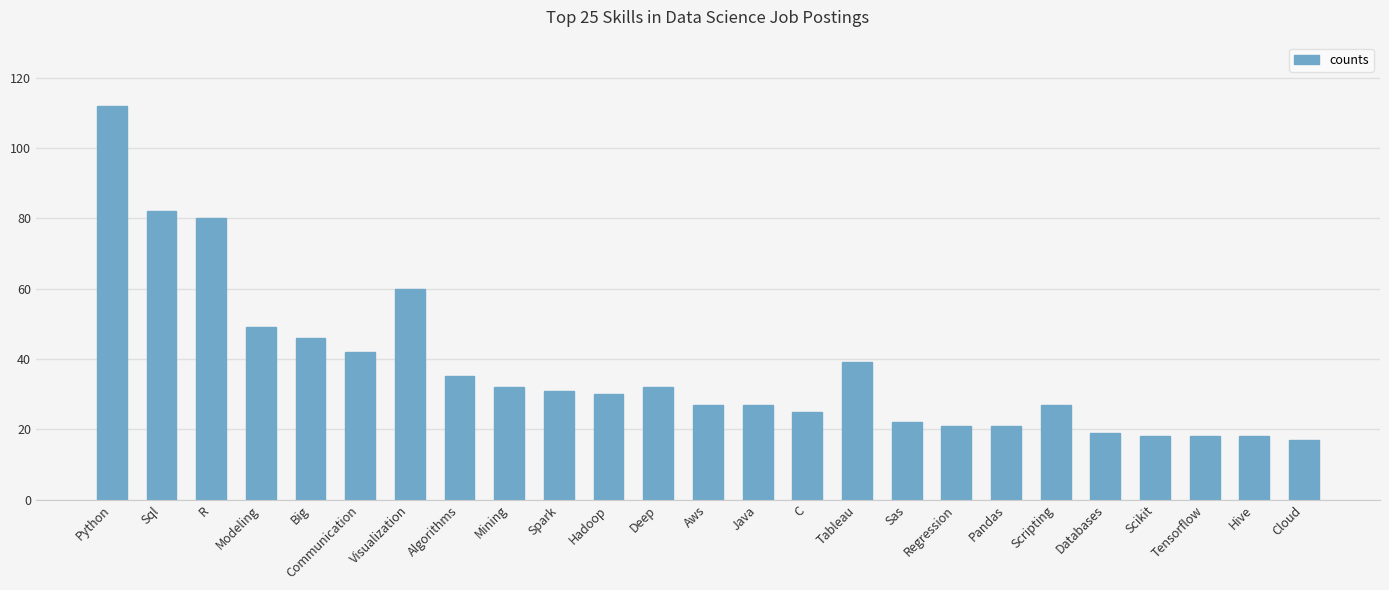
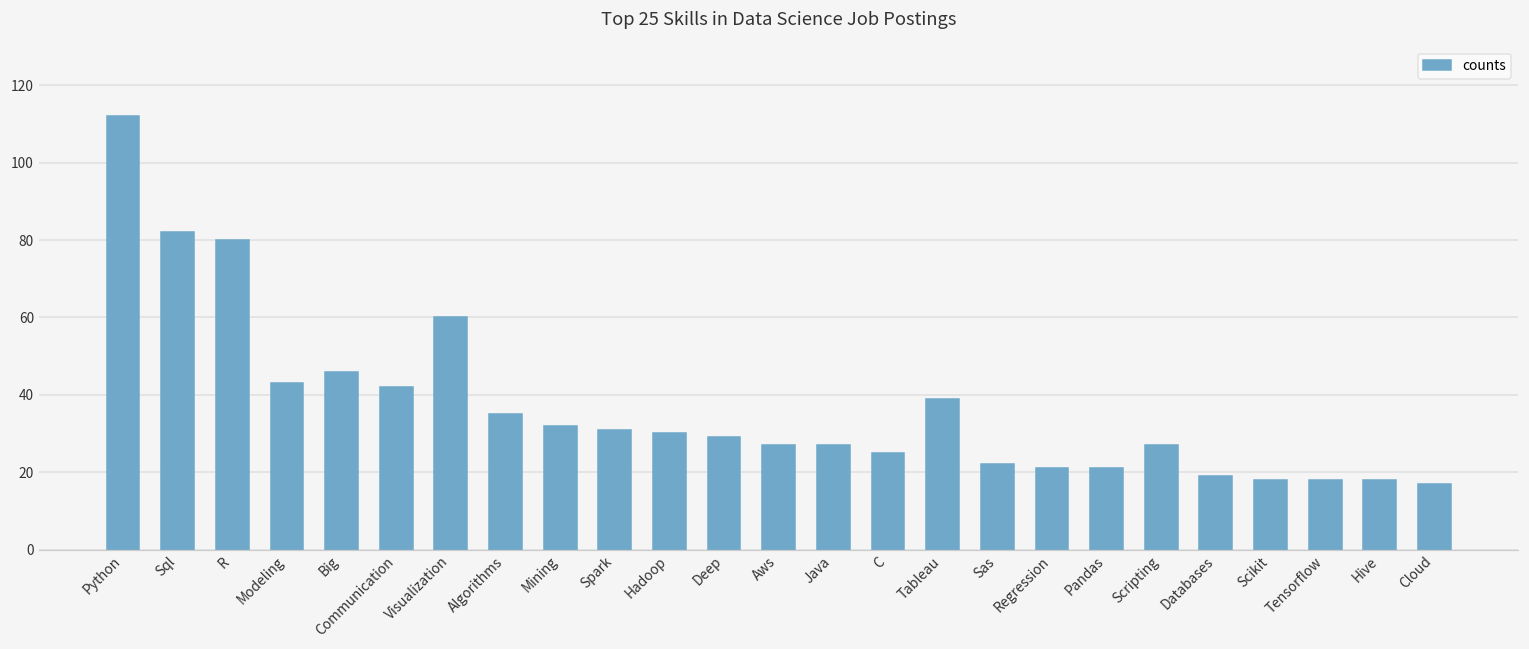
Modeling: 49 -> 43
Deep: 32 -> 29
